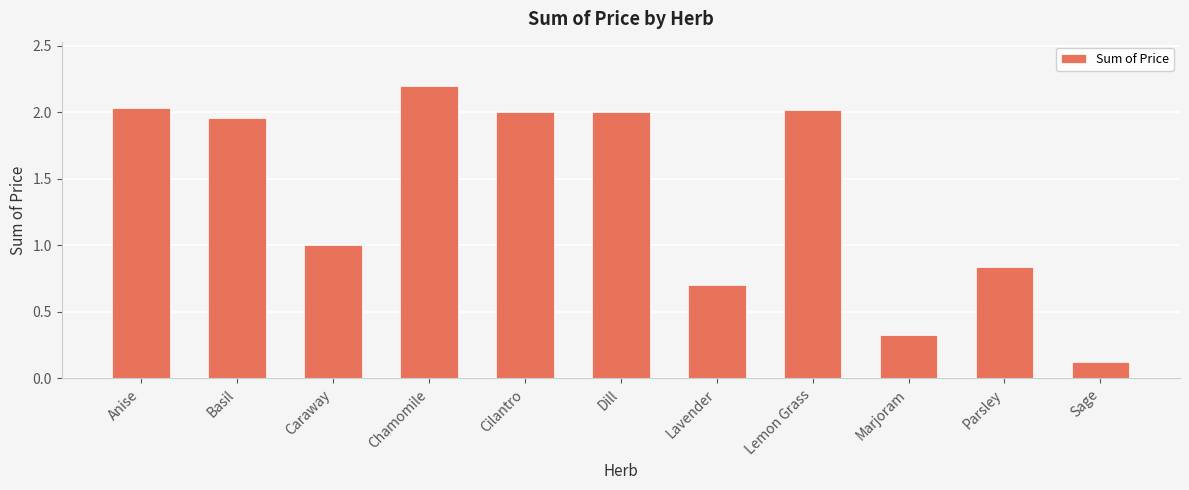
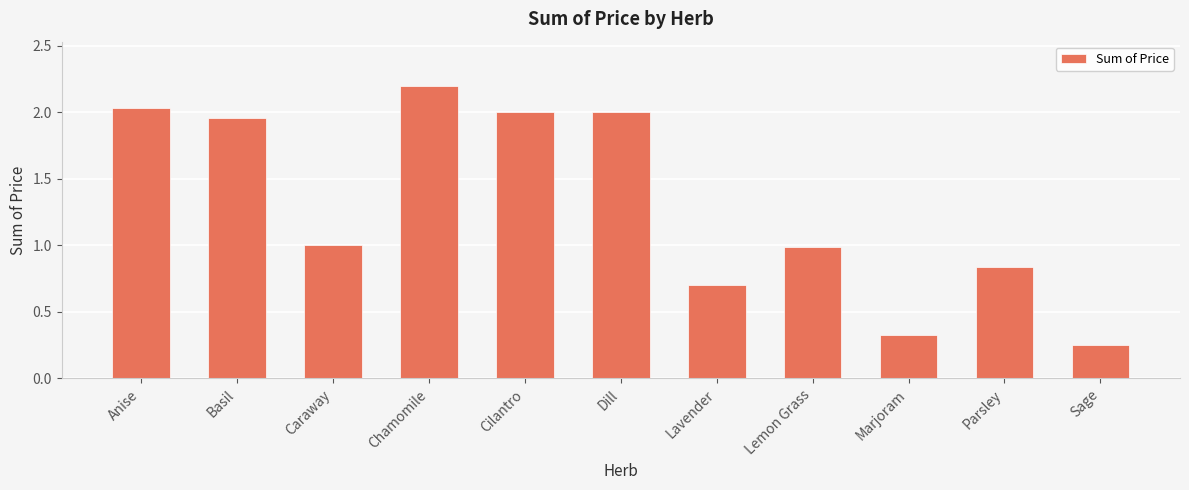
Lemon Grass: 2.02 -> 0.99
Sage: 0.12 -> 0.25
